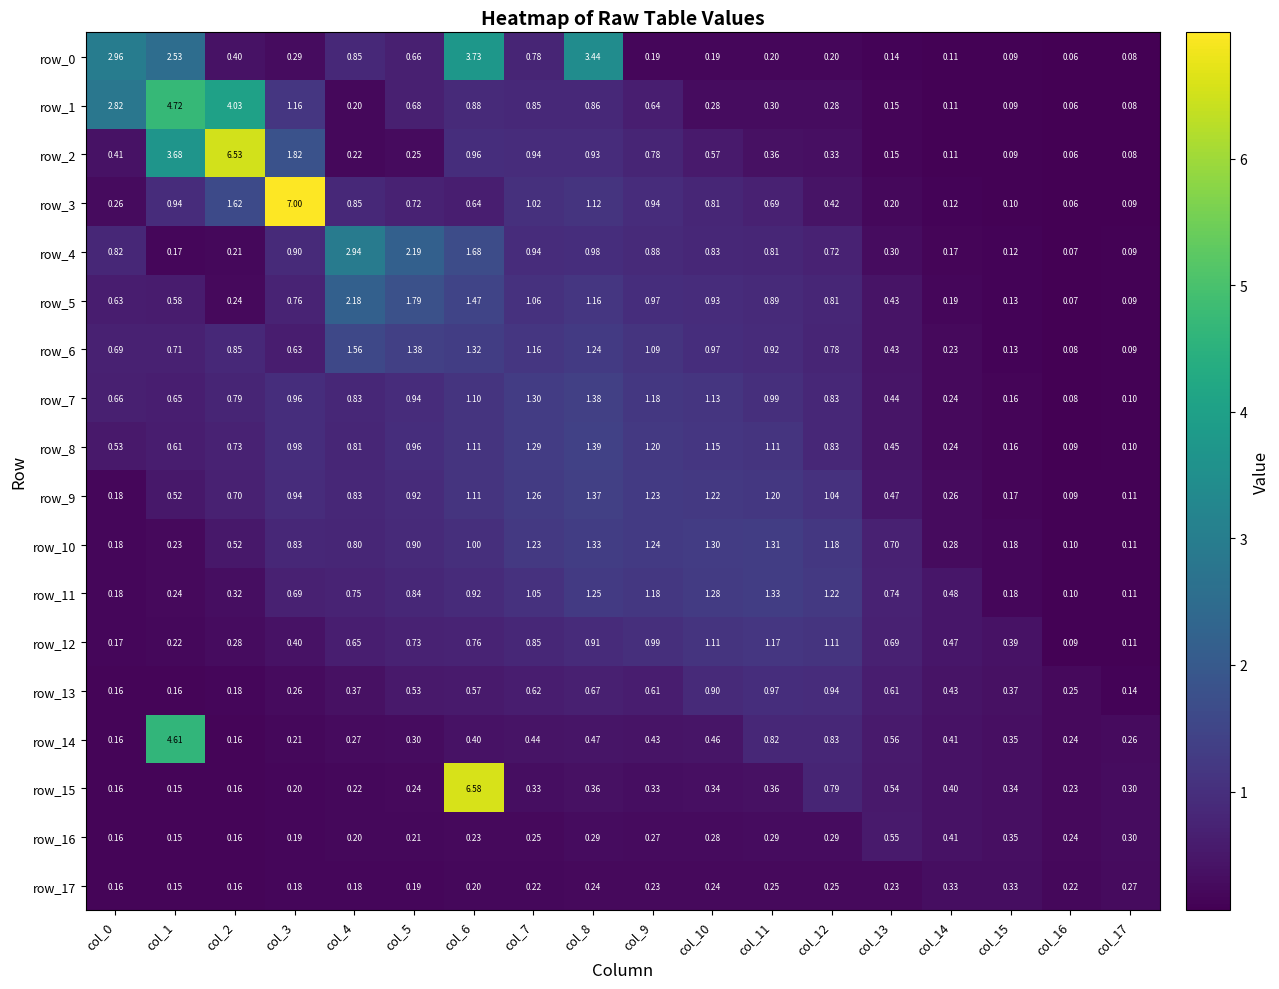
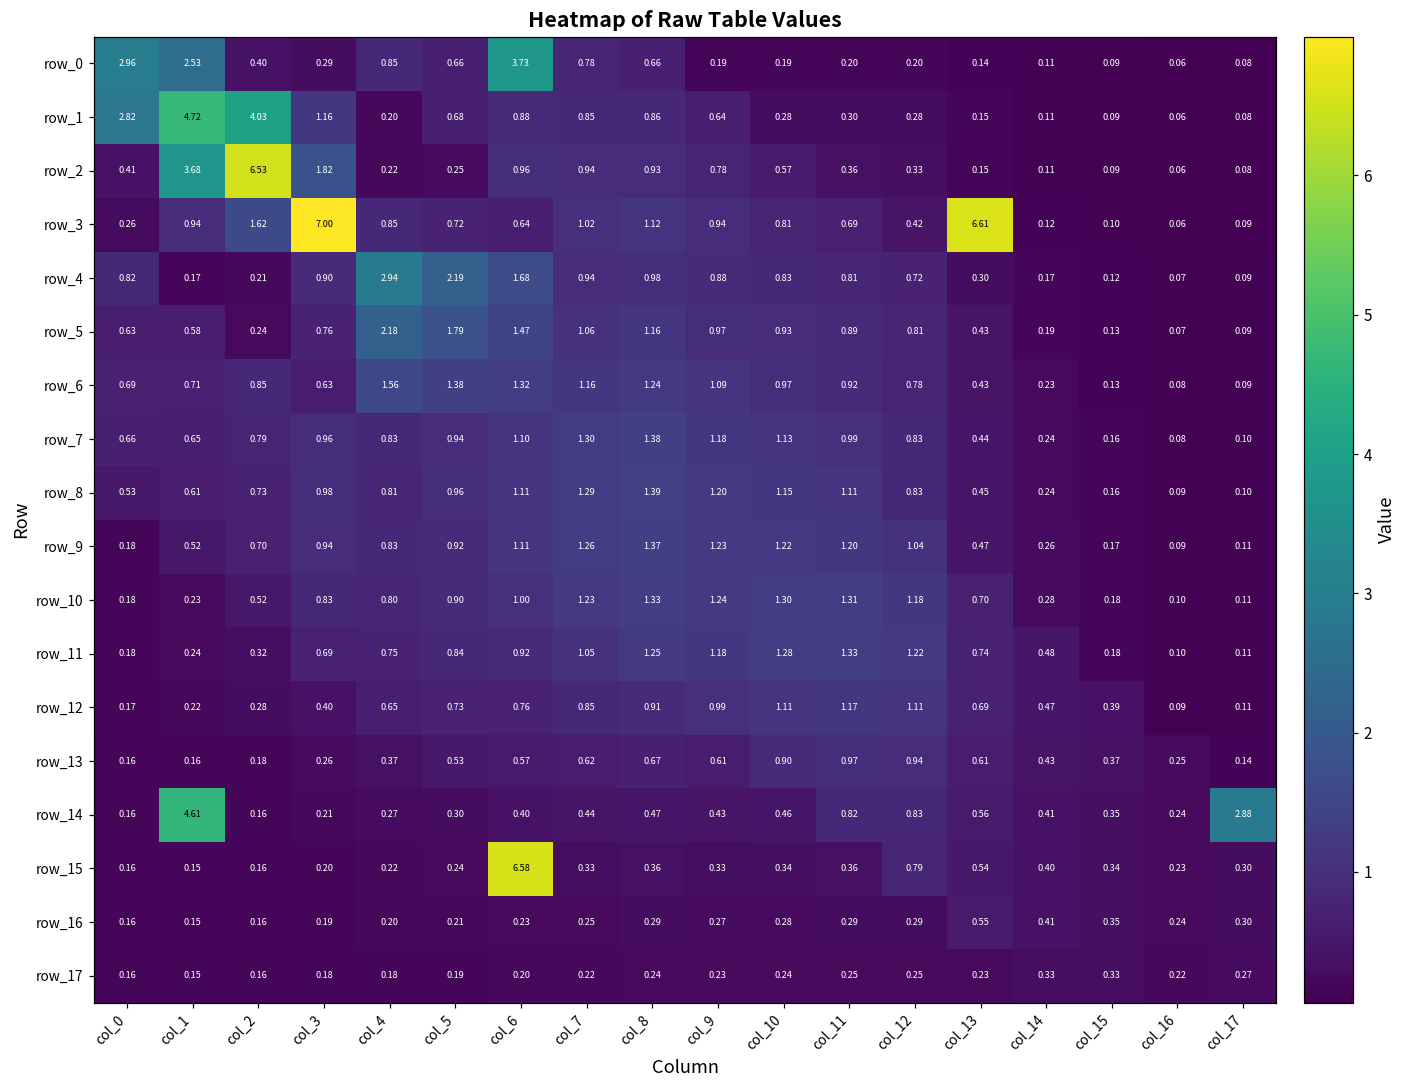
row_0, col_8: 3.44 -> 0.66
row_3, col_13: 0.20 -> 6.61
row_14, col_17: 0.26 -> 2.88
